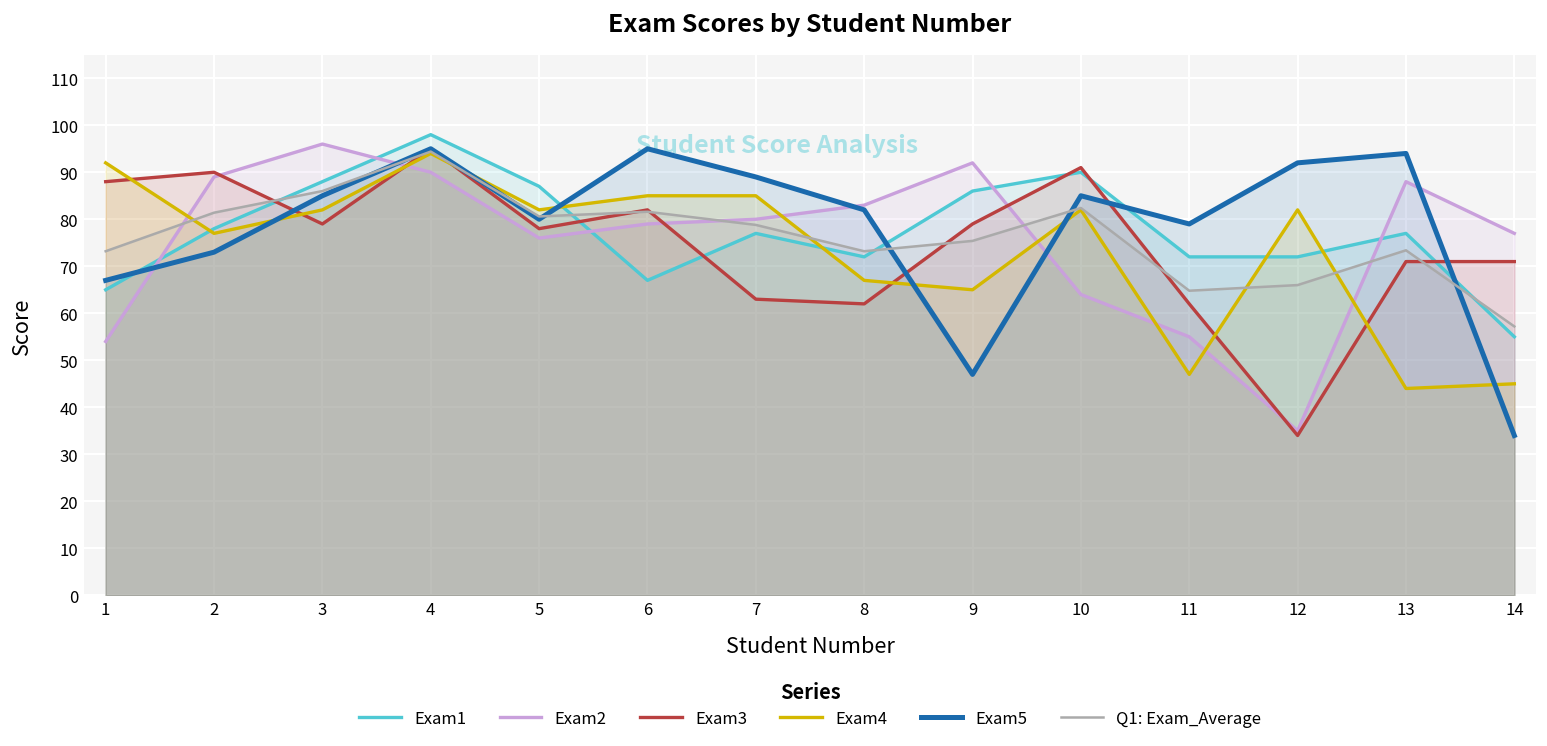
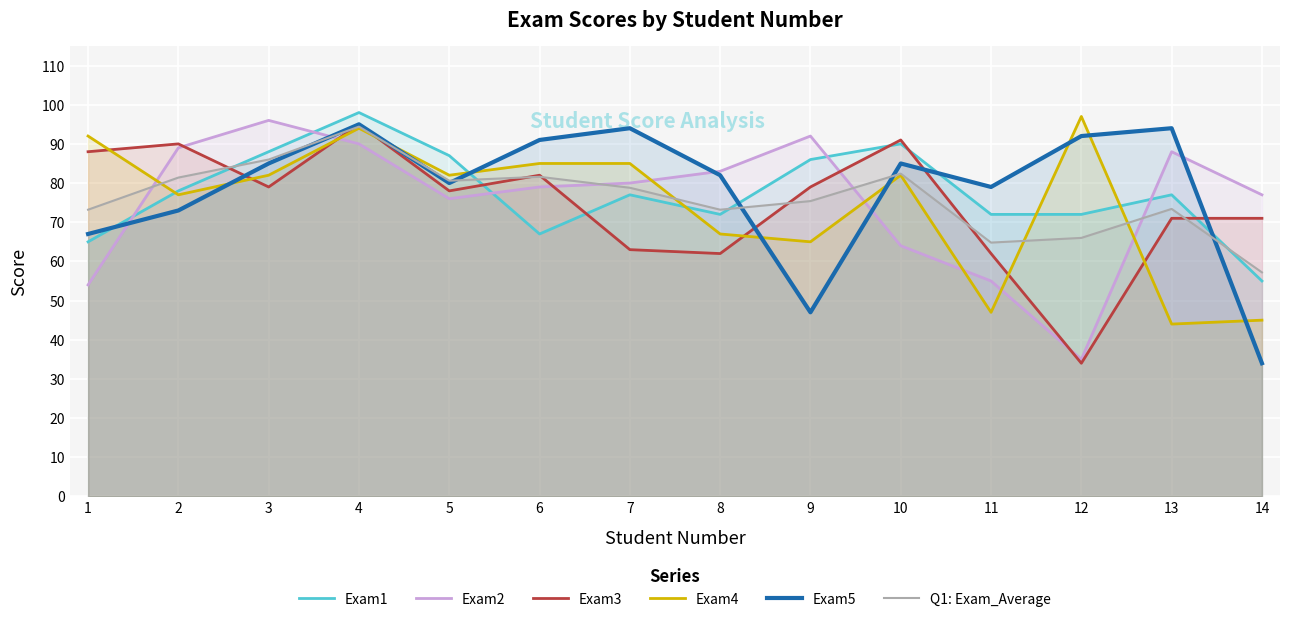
Exam5, 6: 95 -> 91
Exam5, 7: 89 -> 94
Exam4, 12: 82 -> 97
